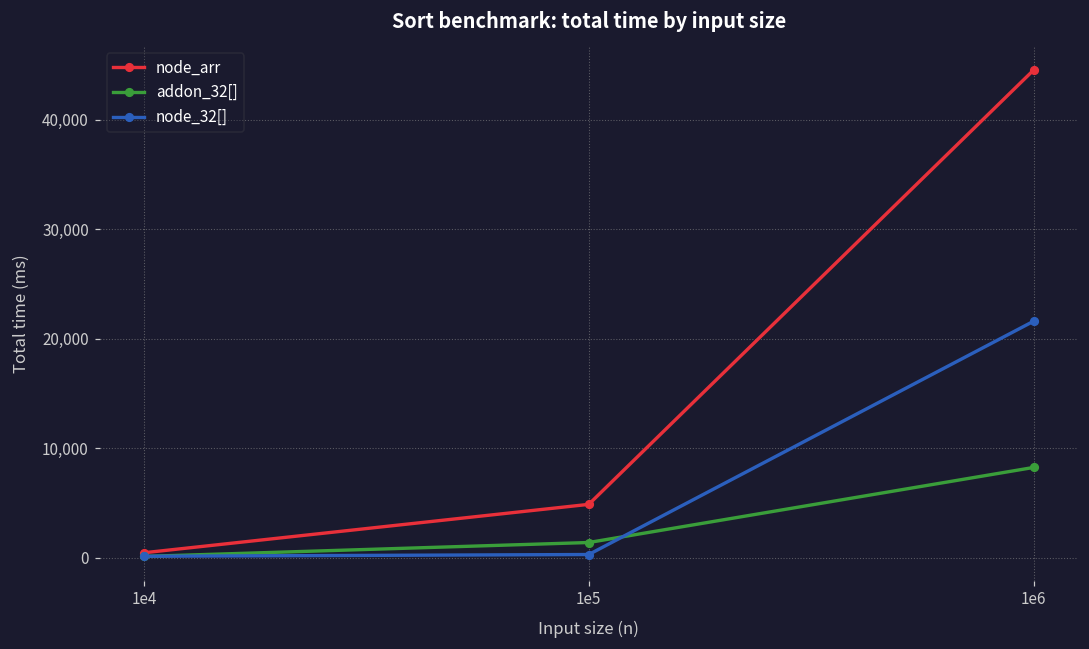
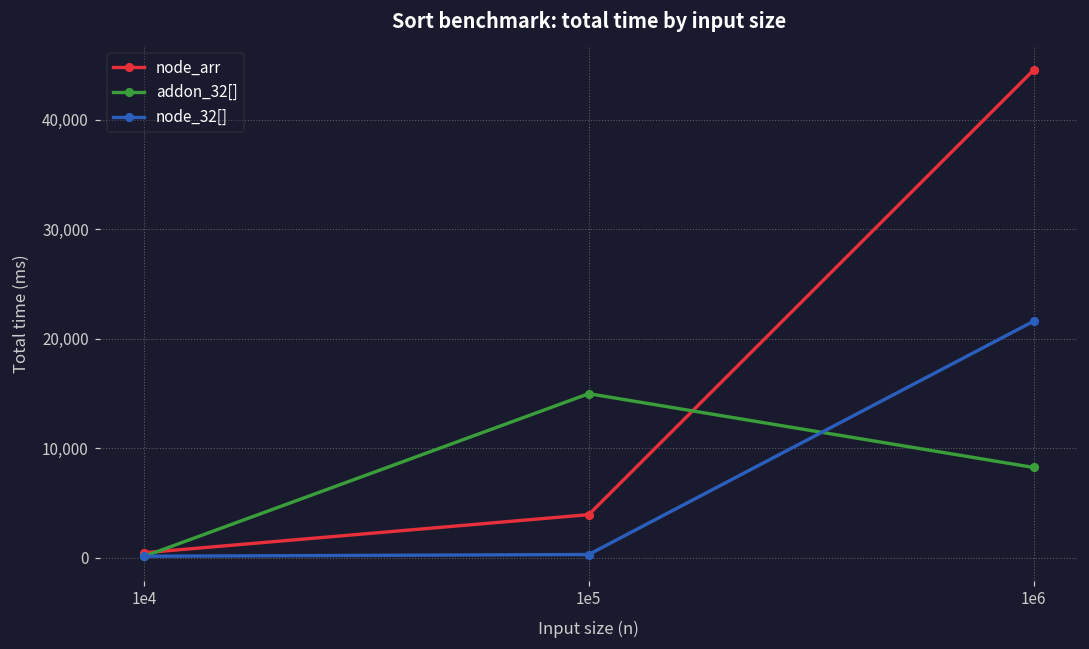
node_arr, 1e5: 5,000 -> 4,000
addon_32[], 1e5: 1,000 -> 15,000
